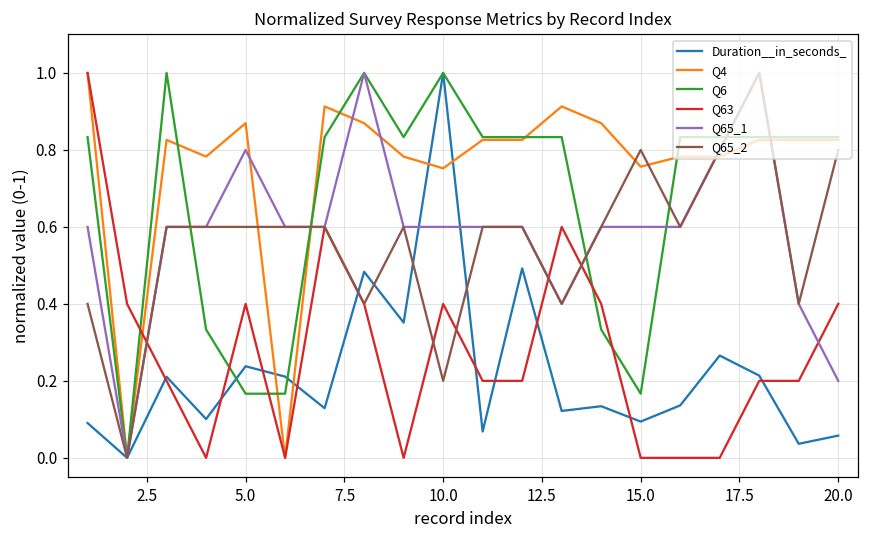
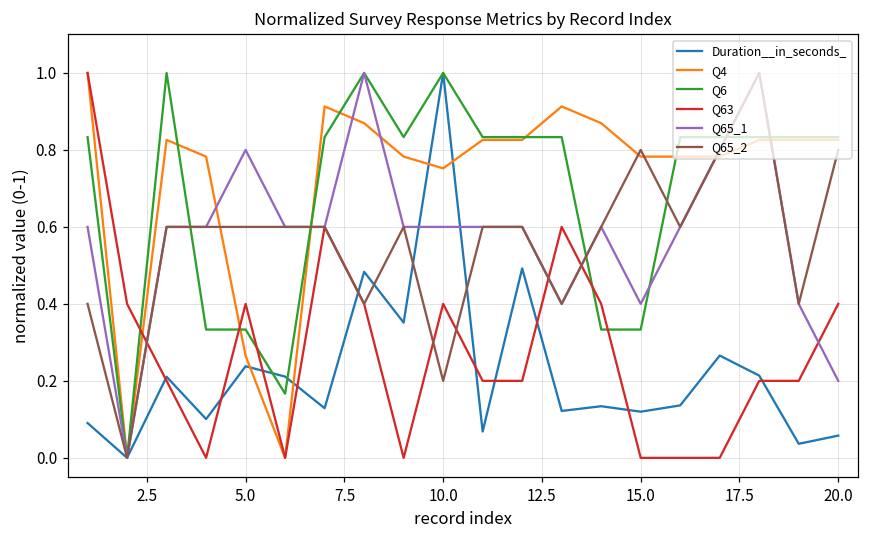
Q4, 5.0: 0.87 -> 0.27
Q6, 5.0: 0.17 -> 0.33
Duration__in_seconds_, 15.0: 0.09 -> 0.12
Q4, 15.0: 0.76 -> 0.78
Q6, 15.0: 0.17 -> 0.33
Q65_1, 15.0: 0.60 -> 0.40
